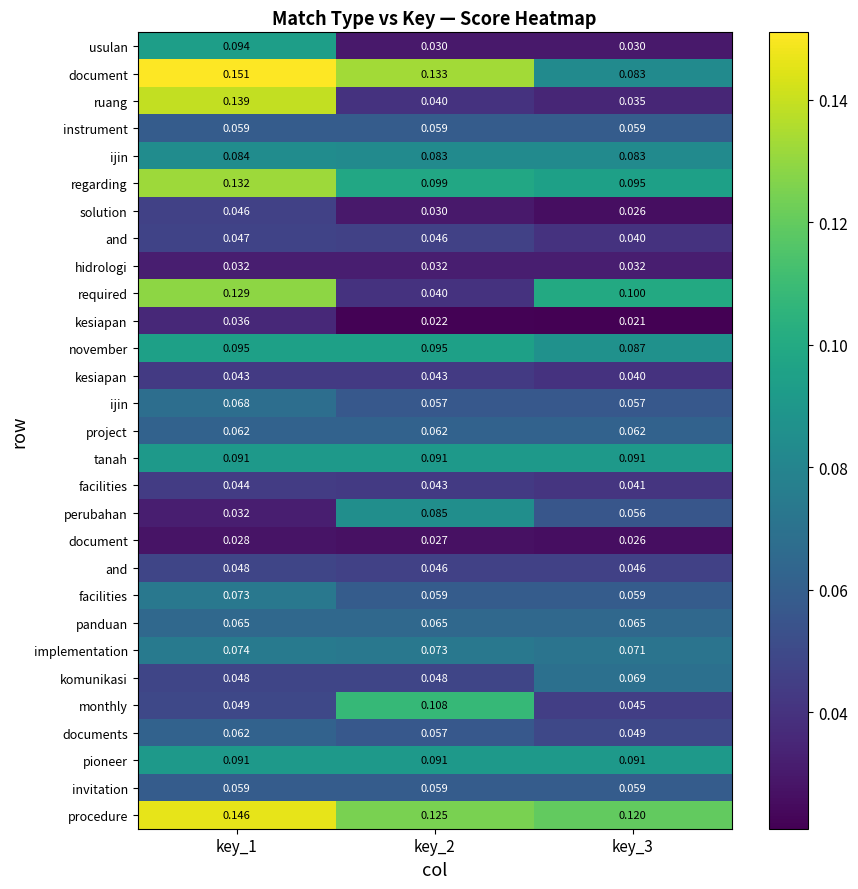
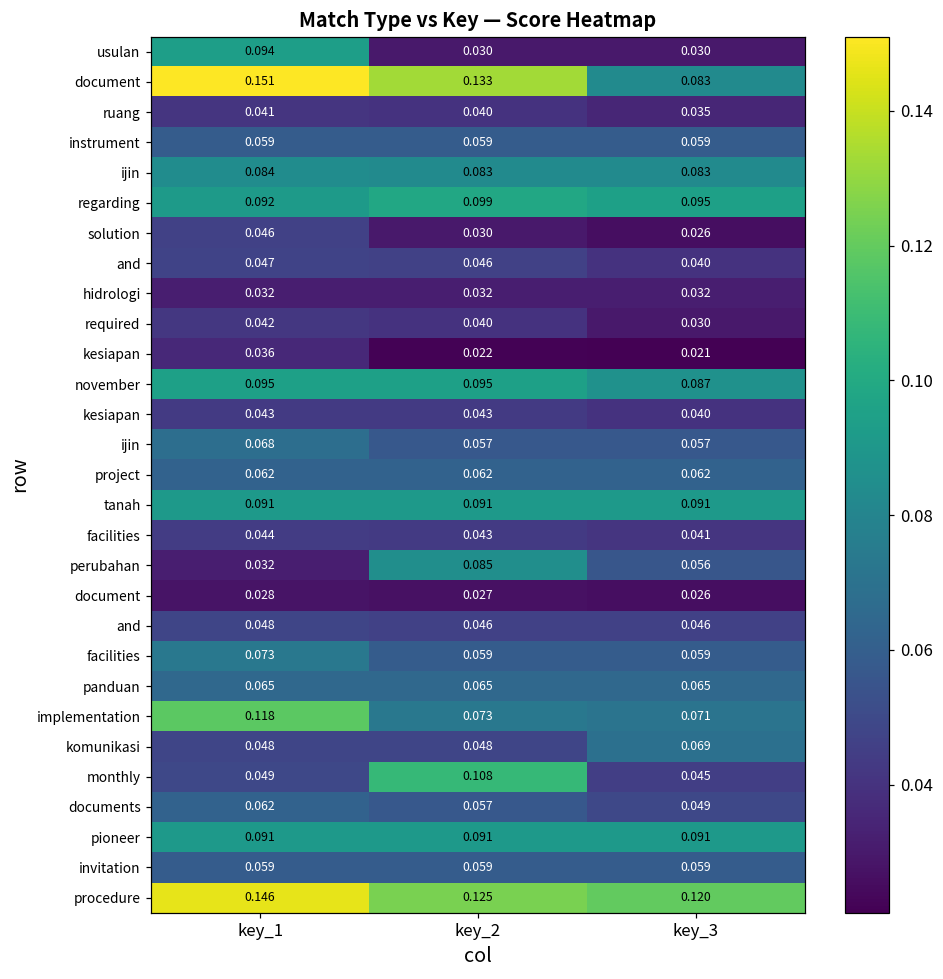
ruang, key_1: 0.139 -> 0.041
regarding, key_1: 0.132 -> 0.092
required, key_1: 0.129 -> 0.042
required, key_3: 0.100 -> 0.030
implementation, key_1: 0.074 -> 0.118
